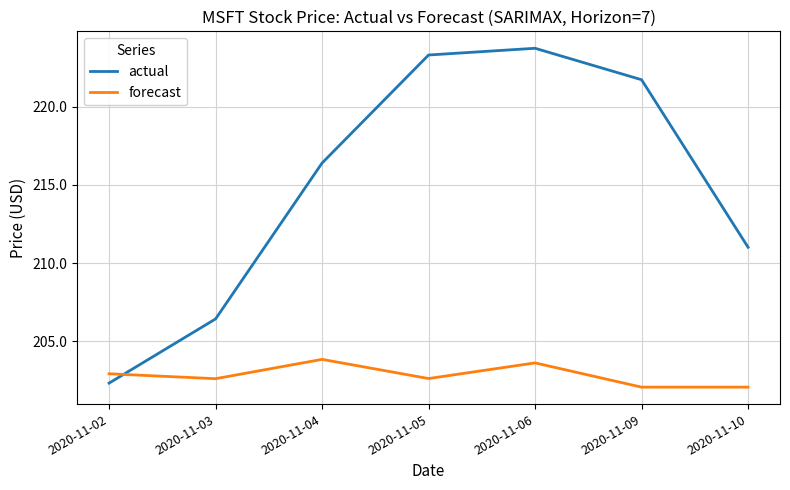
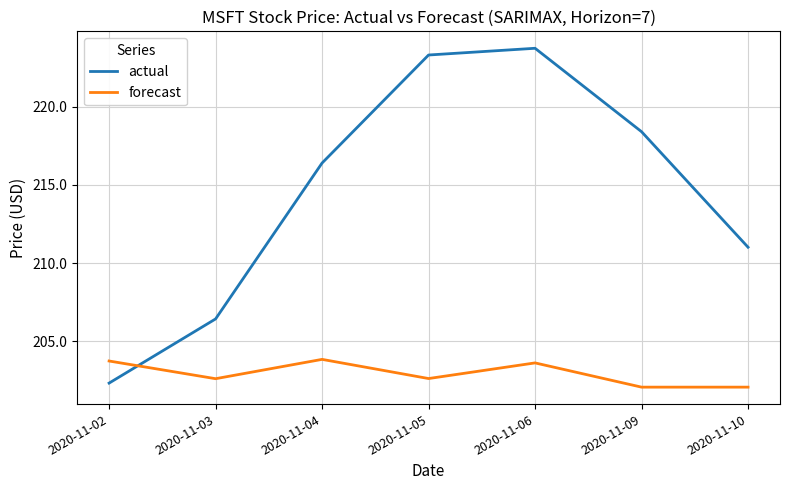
forecast, 2020-11-02: 202.9 -> 203.7
actual, 2020-11-09: 221.7 -> 218.4
